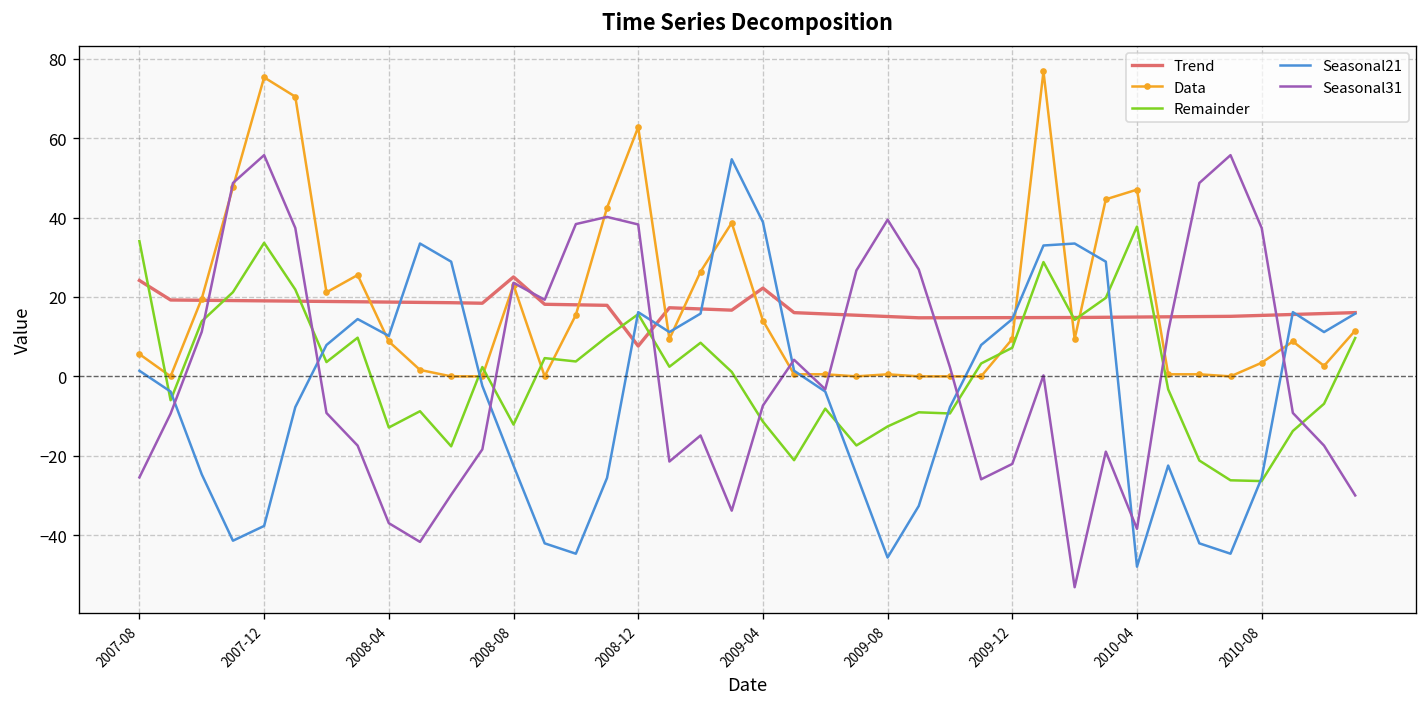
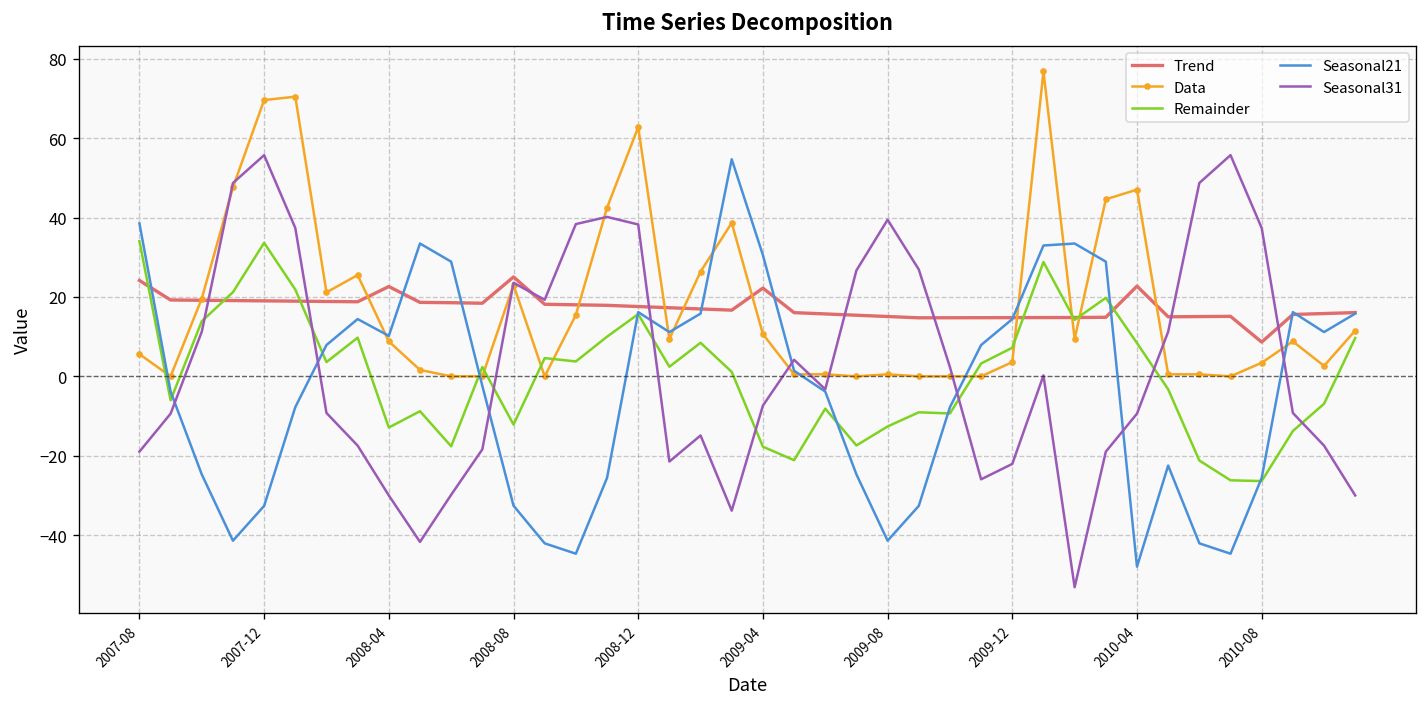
Seasonal21, 2007-08: 1 -> 39
Seasonal31, 2007-08: -25 -> -19
Data, 2007-12: 75 -> 70
Seasonal21, 2007-12: -38 -> -33
Trend, 2008-04: 19 -> 23
Seasonal31, 2008-04: -37 -> -30
Seasonal21, 2008-08: -22 -> -33
Trend, 2008-12: 8 -> 18
Data, 2009-04: 14 -> 11
Remainder, 2009-04: -11 -> -18
Seasonal21, 2009-04: 39 -> 31
Seasonal21, 2009-08: -46 -> -41
Data, 2009-12: 9 -> 4
Trend, 2010-04: 15 -> 23
Remainder, 2010-04: 38 -> 8
Seasonal31, 2010-04: -38 -> -9
Trend, 2010-08: 15 -> 9
